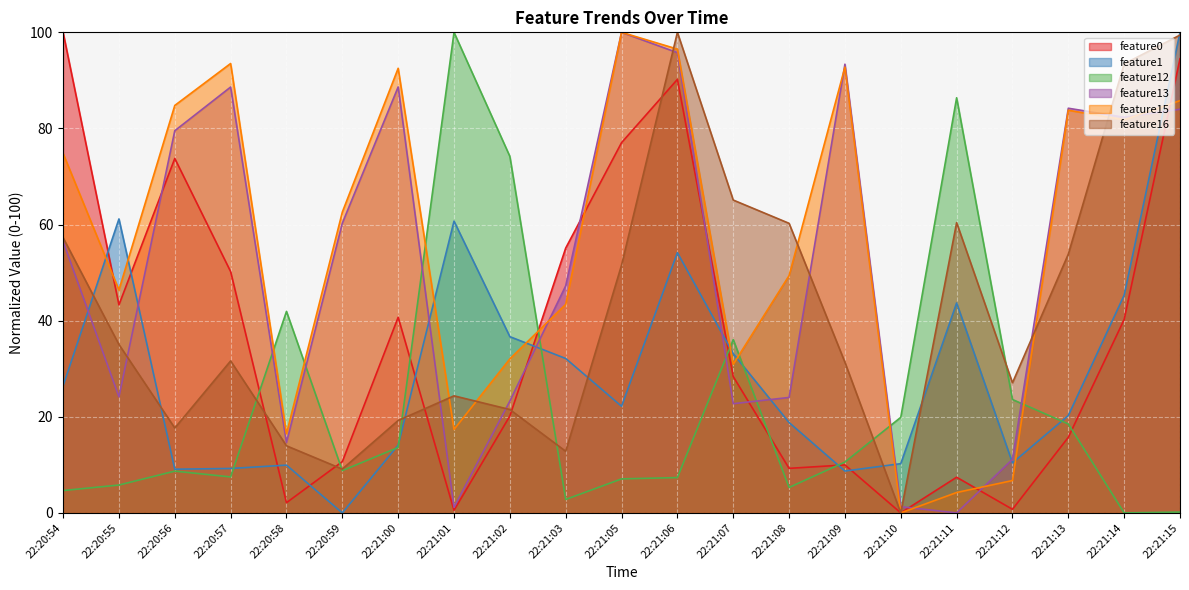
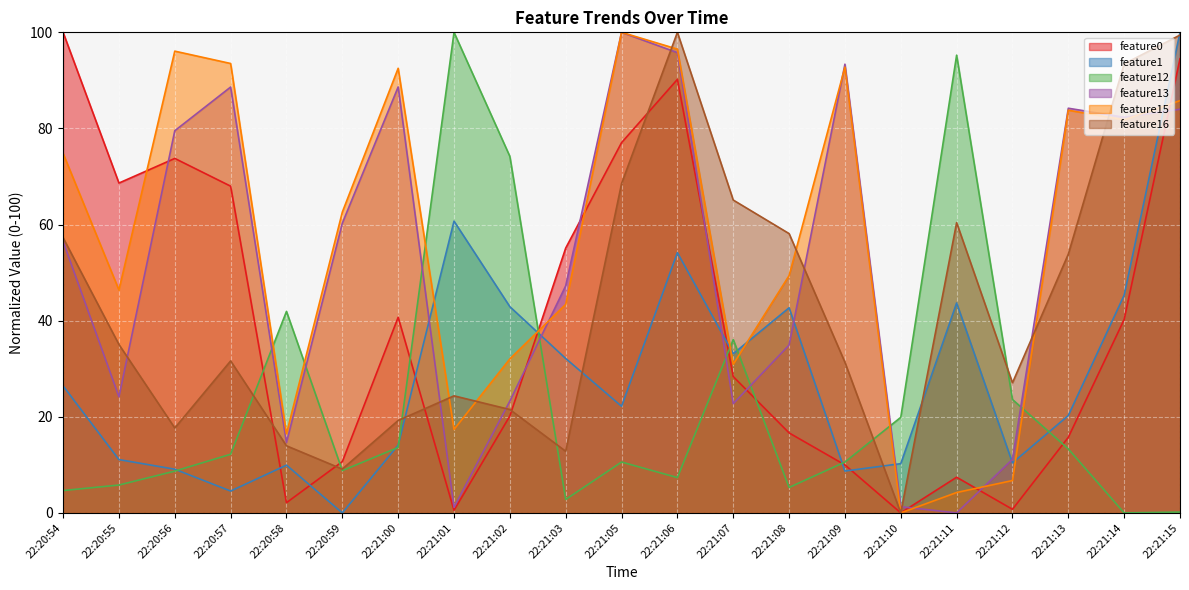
feature0, 22:20:55: 43 -> 69
feature1, 22:20:55: 61 -> 11
feature15, 22:20:56: 85 -> 96
feature0, 22:20:57: 50 -> 68
feature1, 22:20:57: 9 -> 5
feature12, 22:20:57: 7 -> 12
feature1, 22:21:02: 37 -> 43
feature12, 22:21:05: 7 -> 11
feature16, 22:21:05: 52 -> 69
feature0, 22:21:08: 9 -> 17
feature1, 22:21:08: 19 -> 43
feature13, 22:21:08: 24 -> 35
feature16, 22:21:08: 60 -> 58
feature12, 22:21:11: 86 -> 95
feature12, 22:21:13: 19 -> 13
